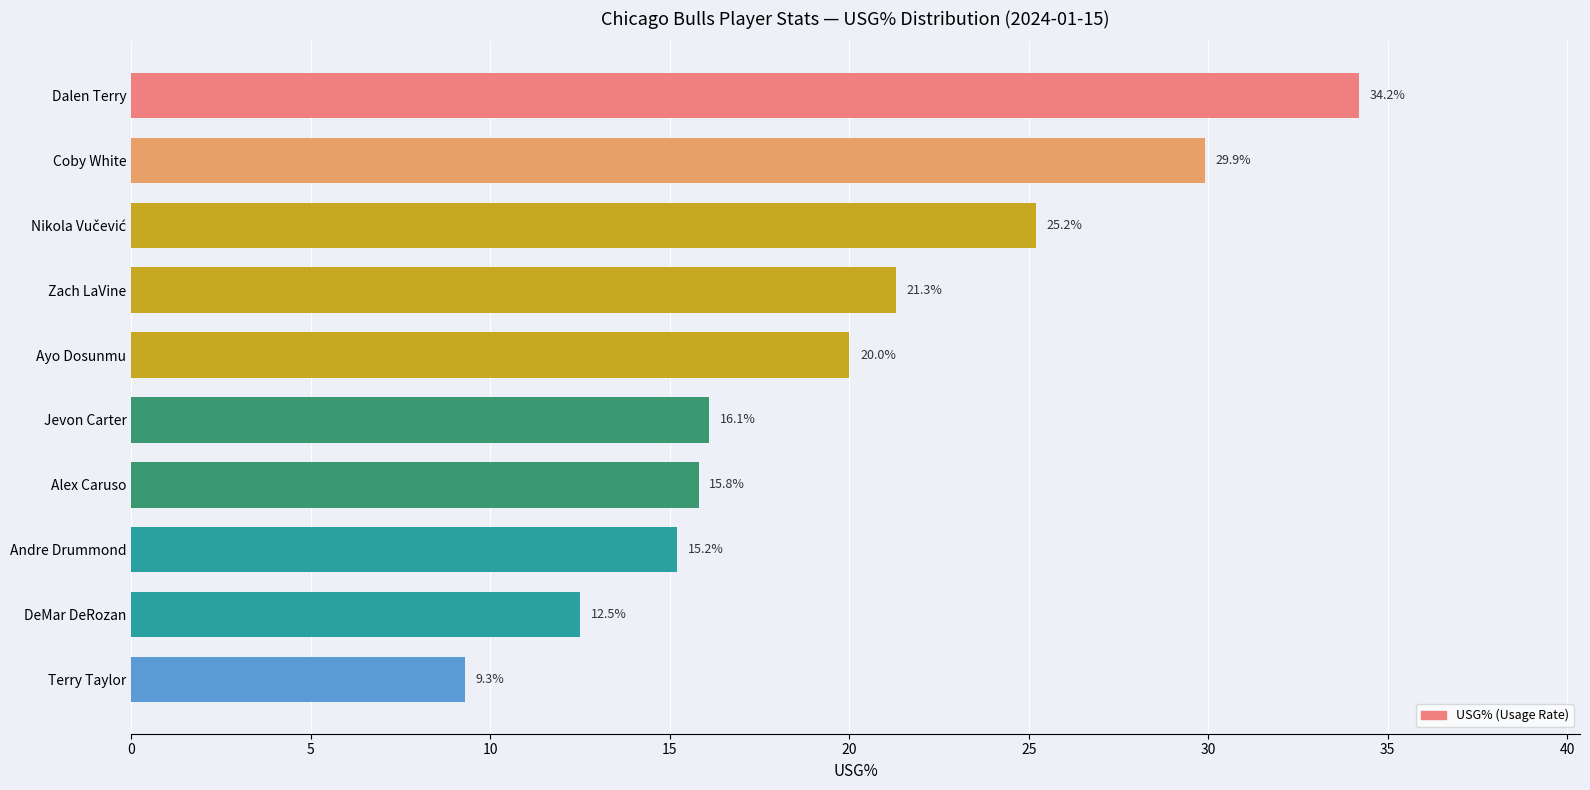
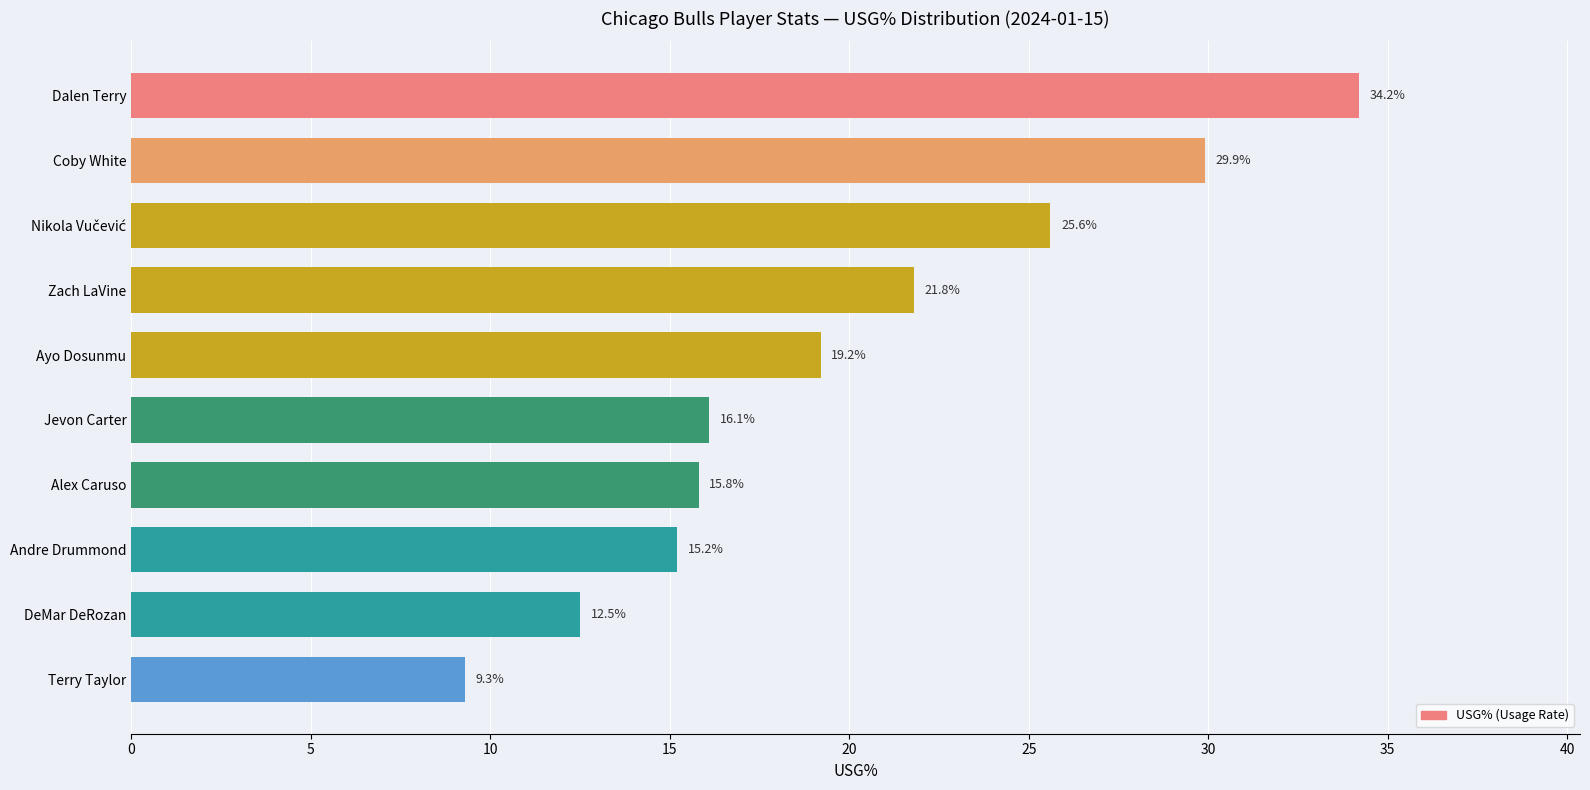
Nikola Vučević: 25.2% -> 25.6%
Zach LaVine: 21.3% -> 21.8%
Ayo Dosunmu: 20.0% -> 19.2%
